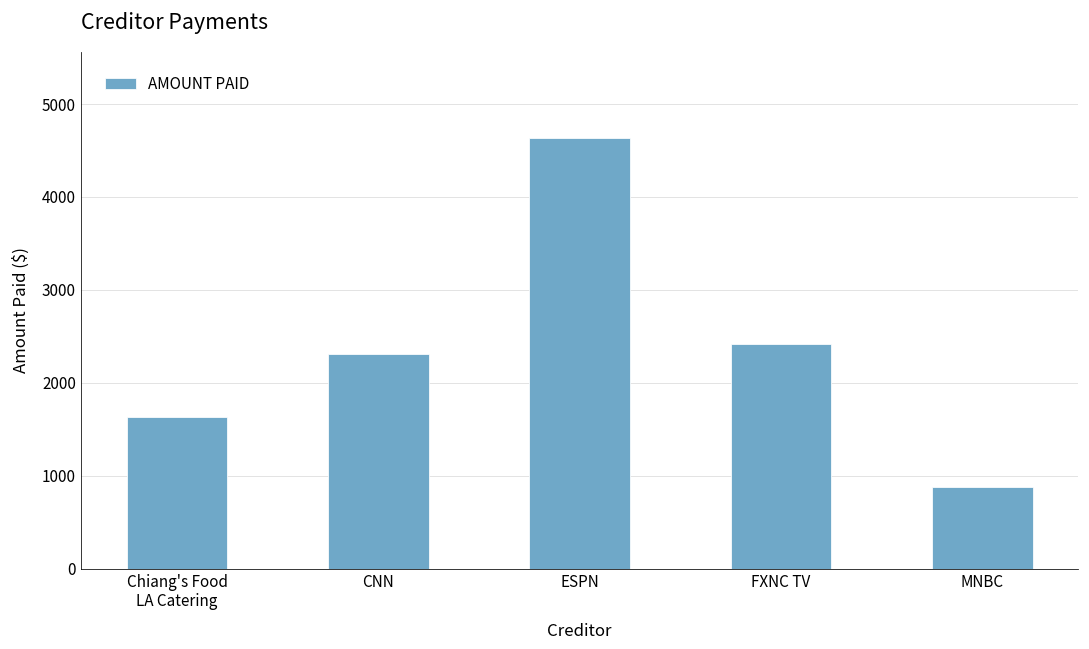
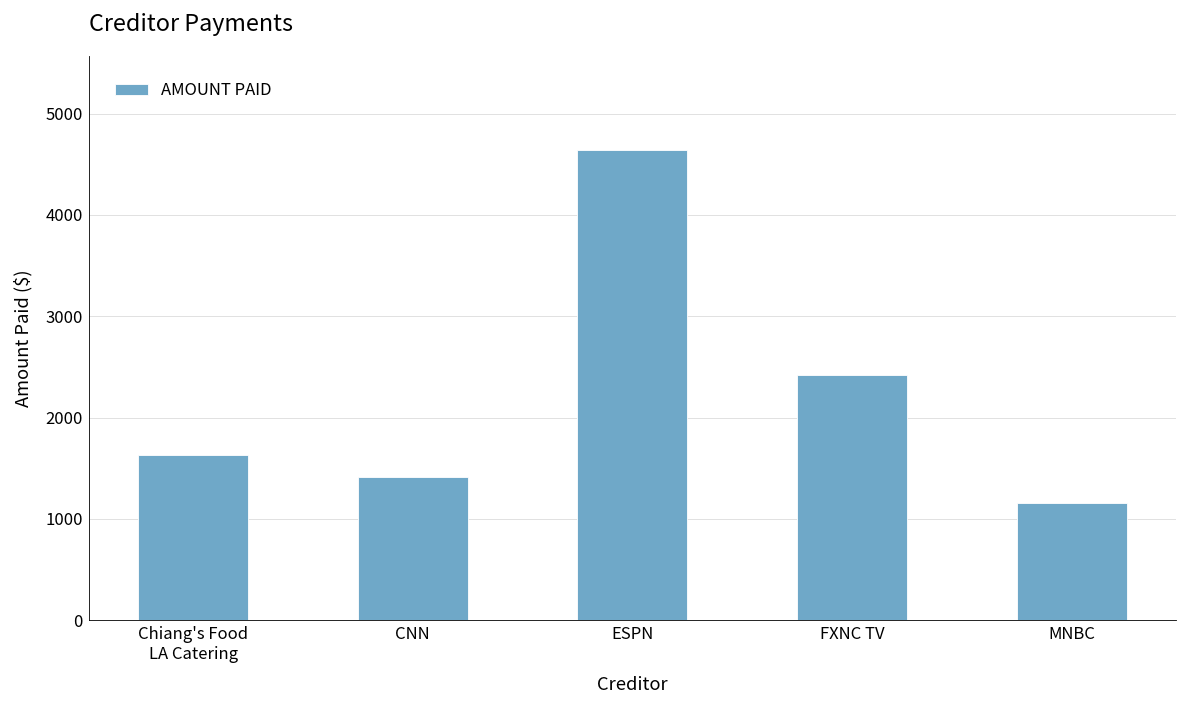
CNN: 2300 -> 1400
MNBC: 900 -> 1200
